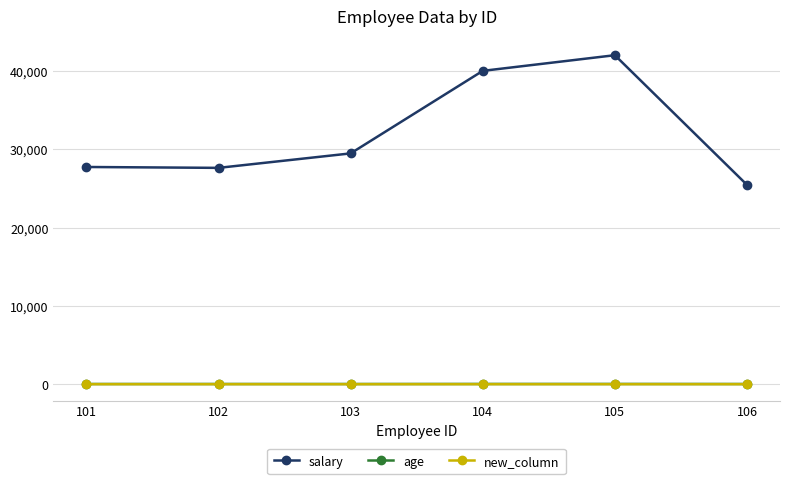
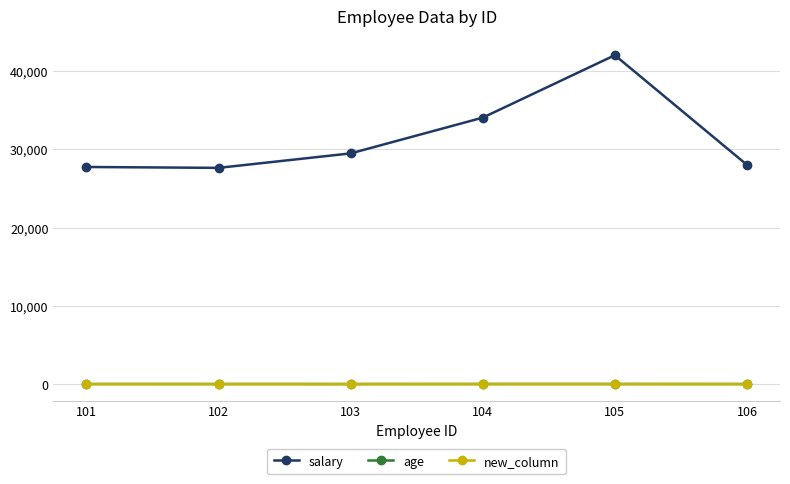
salary, 104: 40,000 -> 34,000
salary, 106: 25,000 -> 28,000
